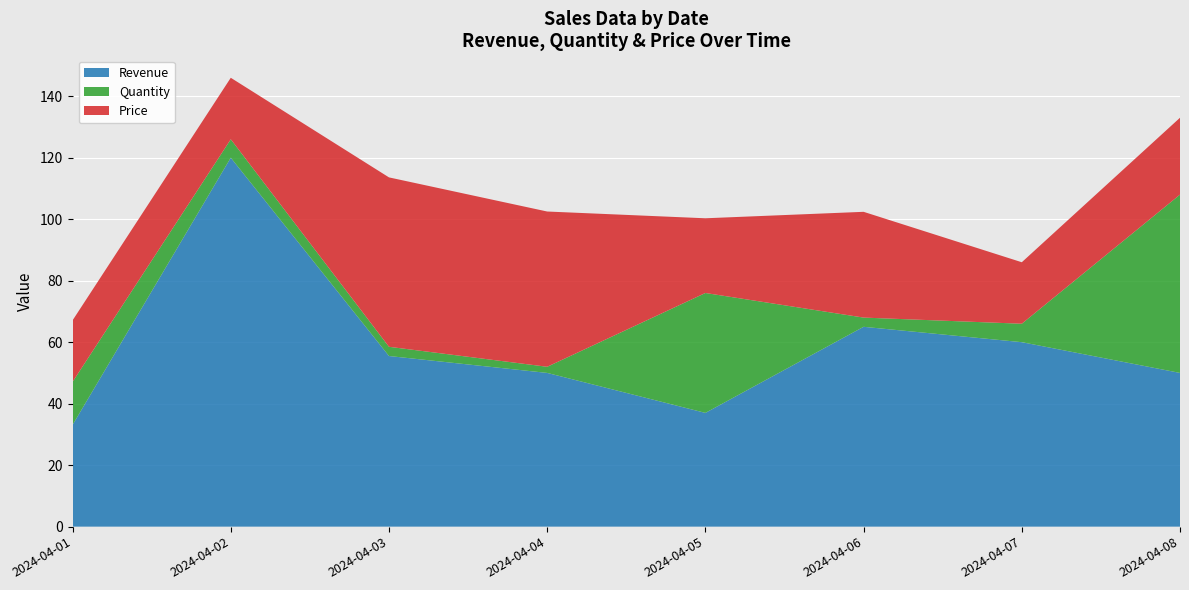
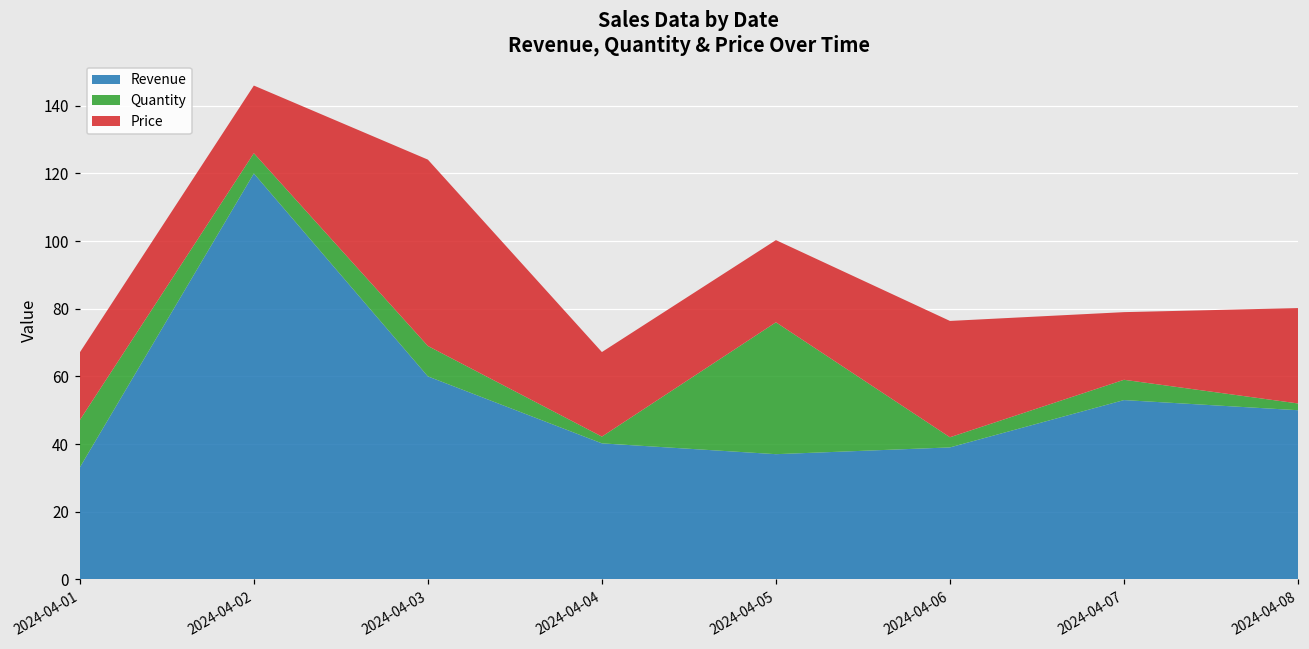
Revenue, 2024-04-03: 56 -> 60
Quantity, 2024-04-03: 3 -> 9
Revenue, 2024-04-04: 50 -> 40
Price, 2024-04-04: 51 -> 25
Revenue, 2024-04-06: 65 -> 39
Revenue, 2024-04-07: 60 -> 53
Quantity, 2024-04-08: 58 -> 2
Price, 2024-04-08: 25 -> 28
